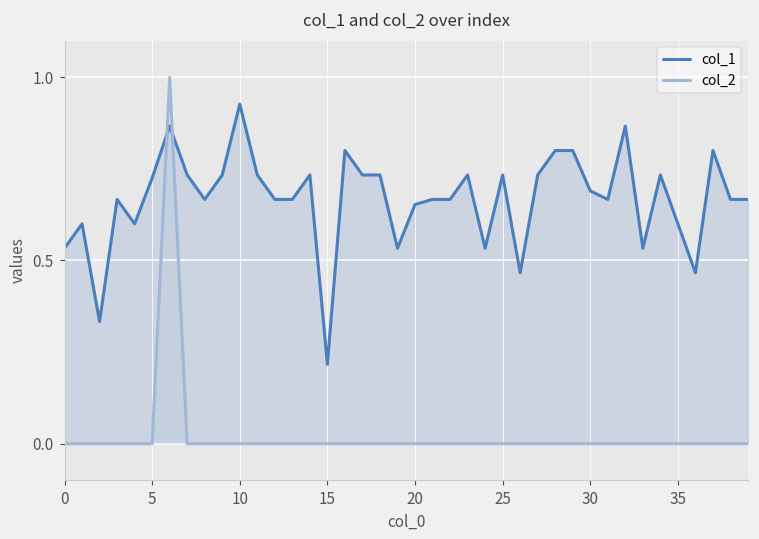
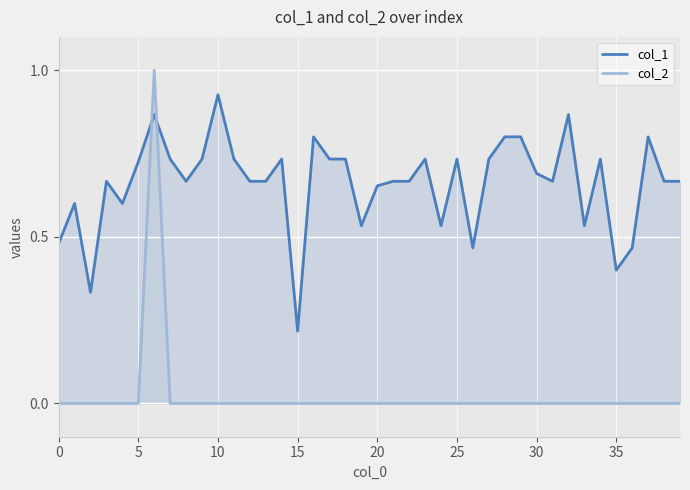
col_1, 0: 0.53 -> 0.48
col_1, 35: 0.6 -> 0.4
